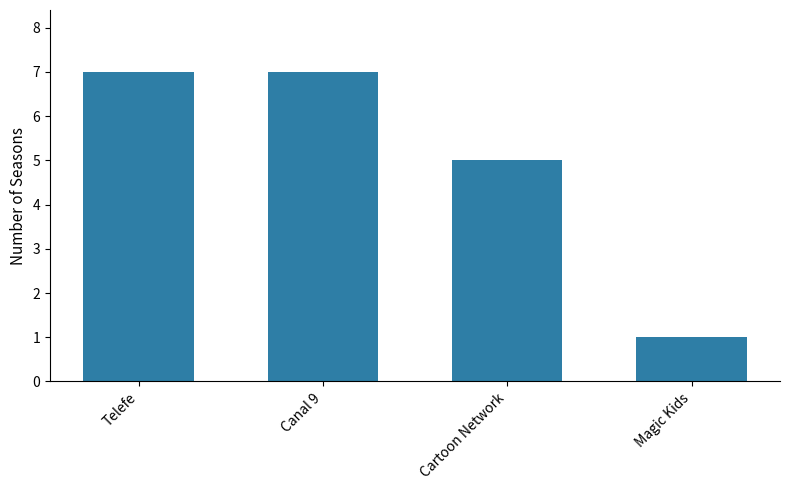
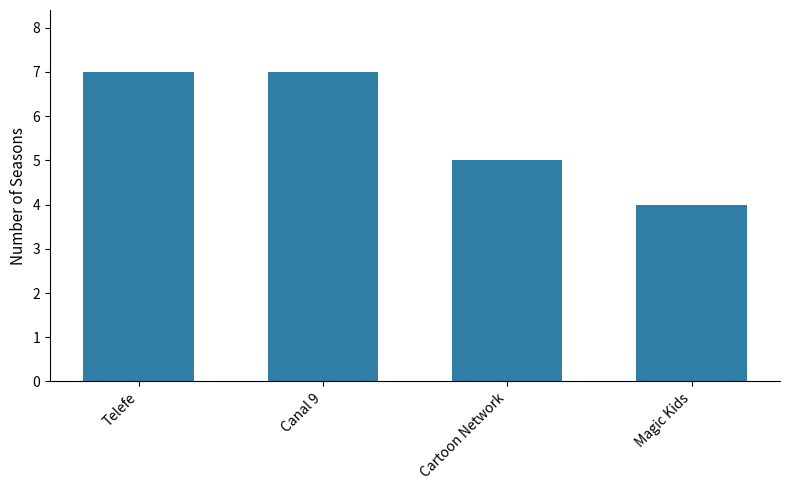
Magic Kids: 1 -> 4
